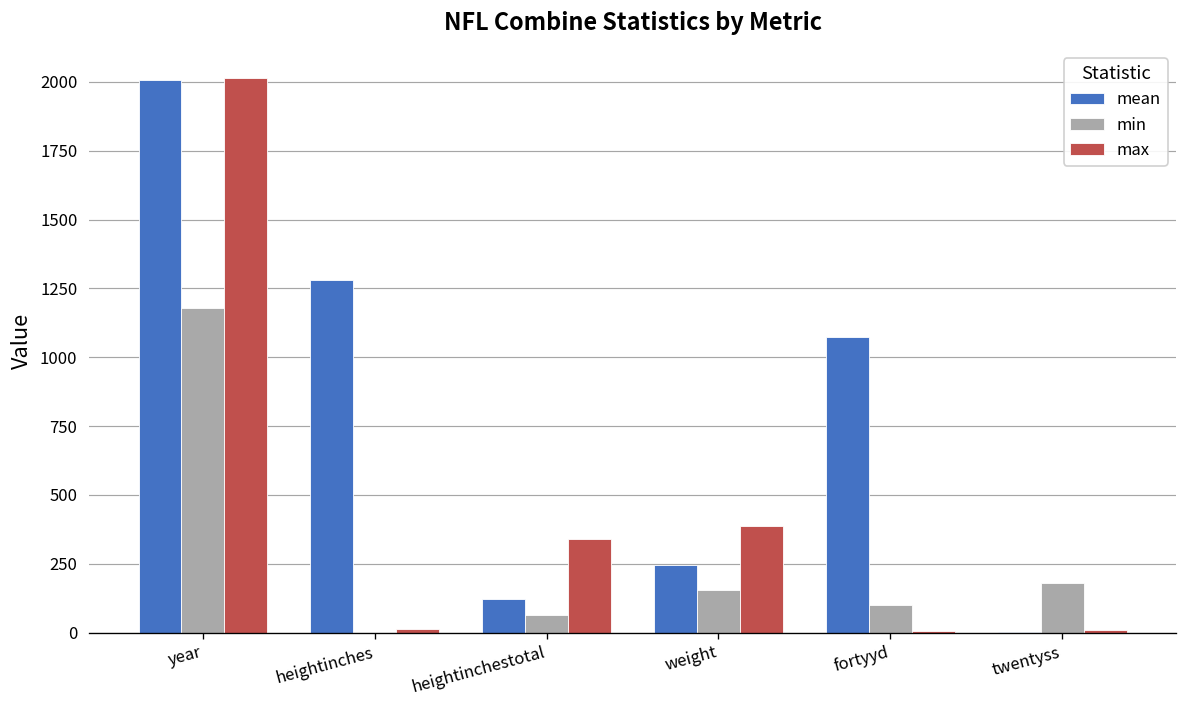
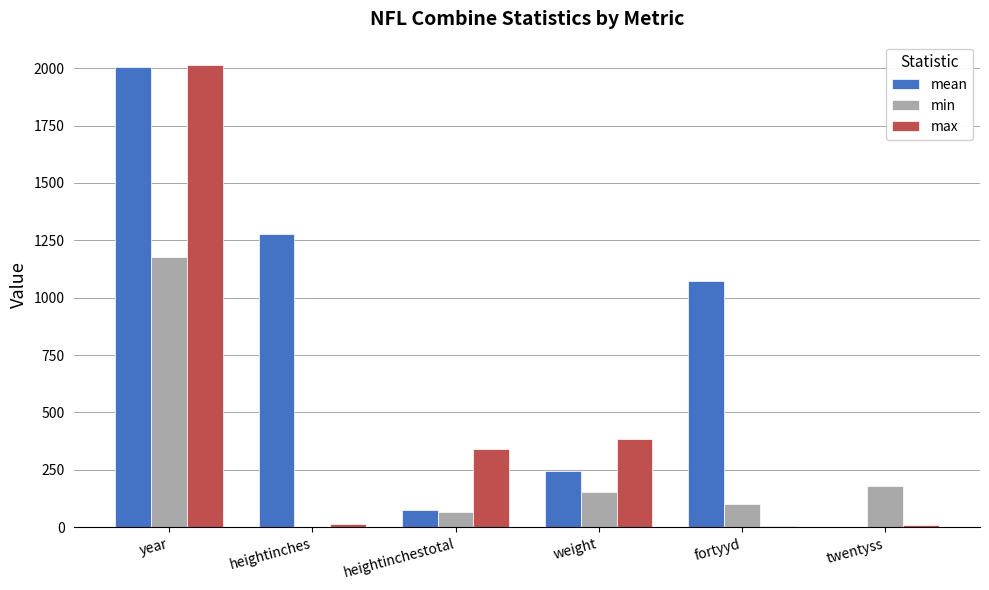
mean, heightinchestotal: 120 -> 70
